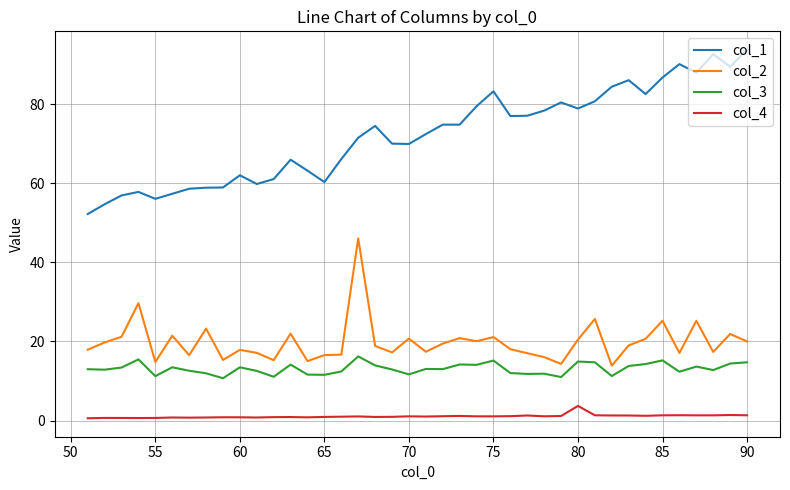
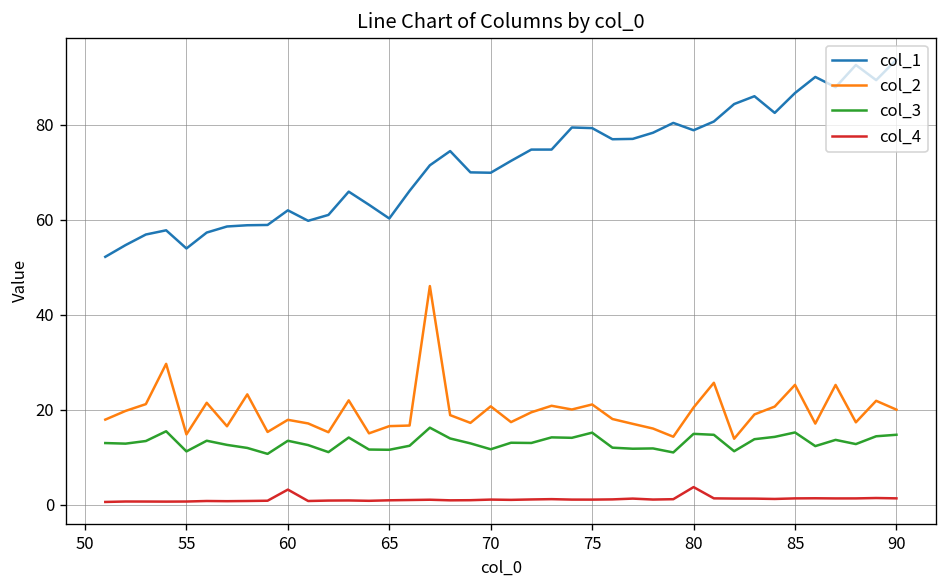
col_1, 55: 56 -> 54
col_4, 60: 1 -> 3
col_1, 75: 83 -> 79
